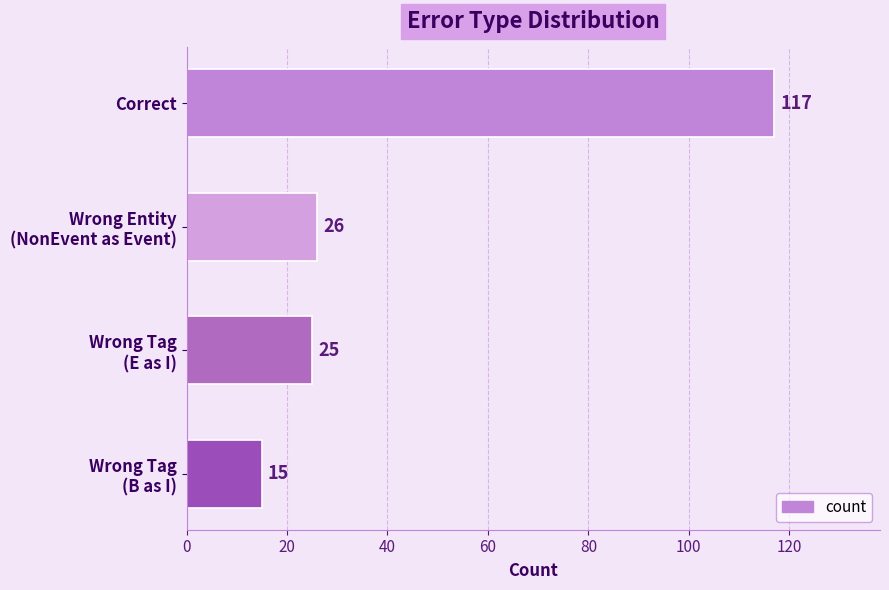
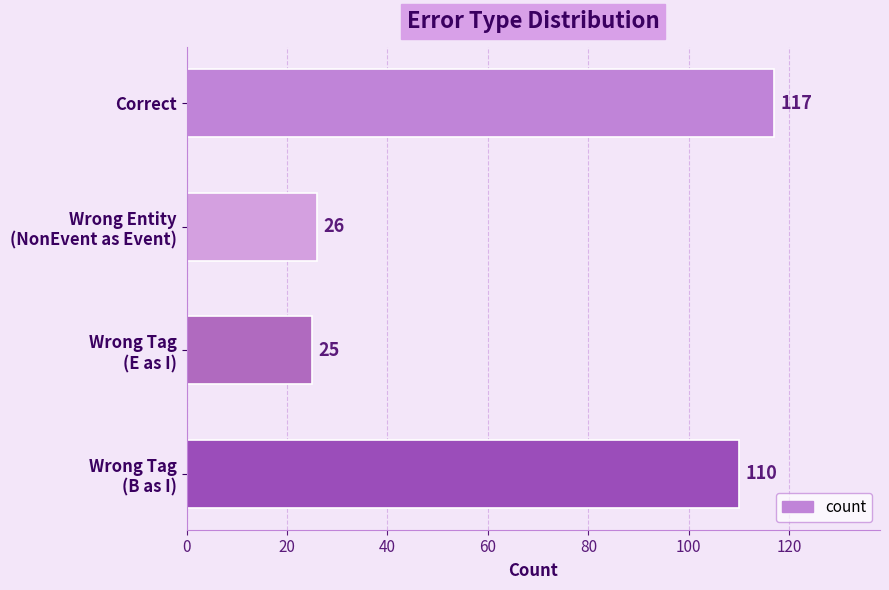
Wrong Tag (B as I): 15 -> 110
